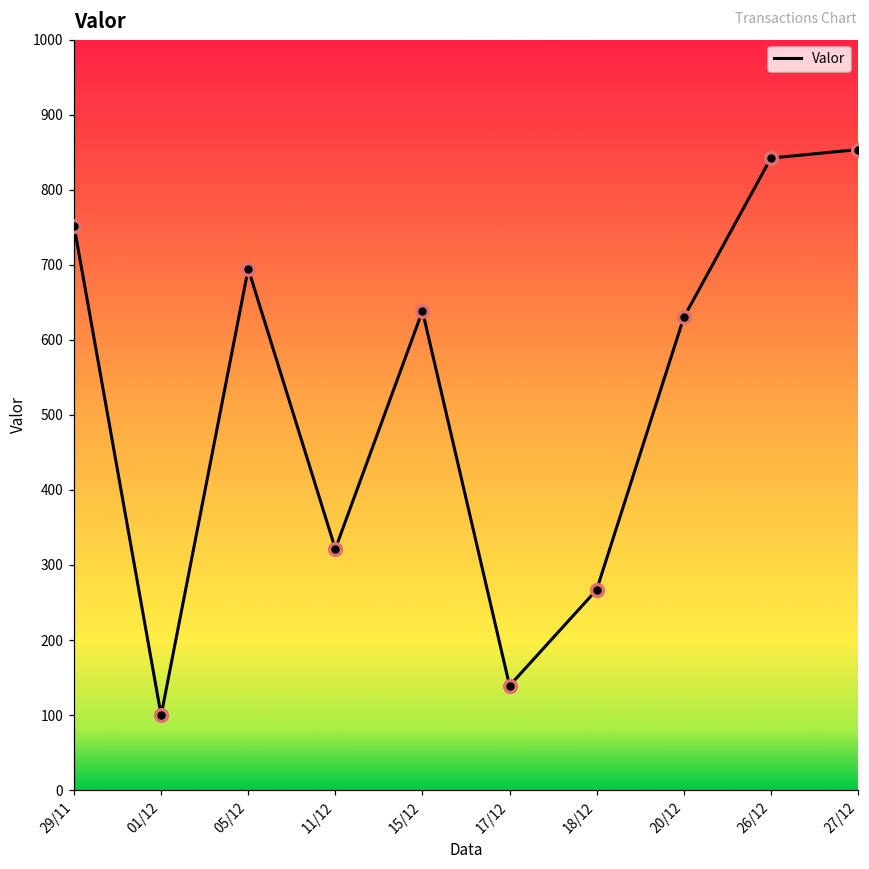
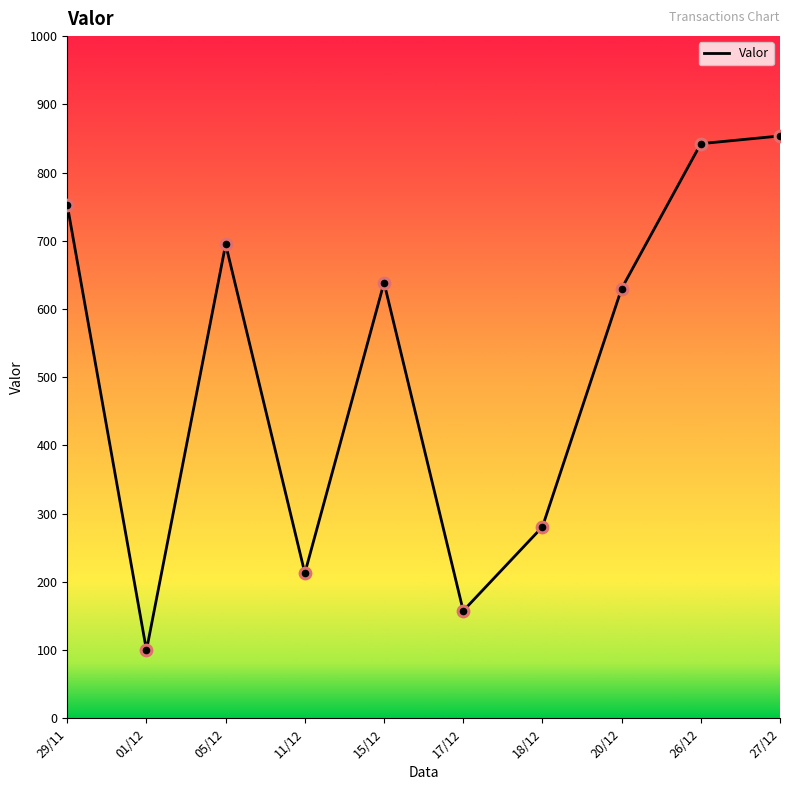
11/12: 320 -> 210
17/12: 140 -> 160
18/12: 270 -> 280
